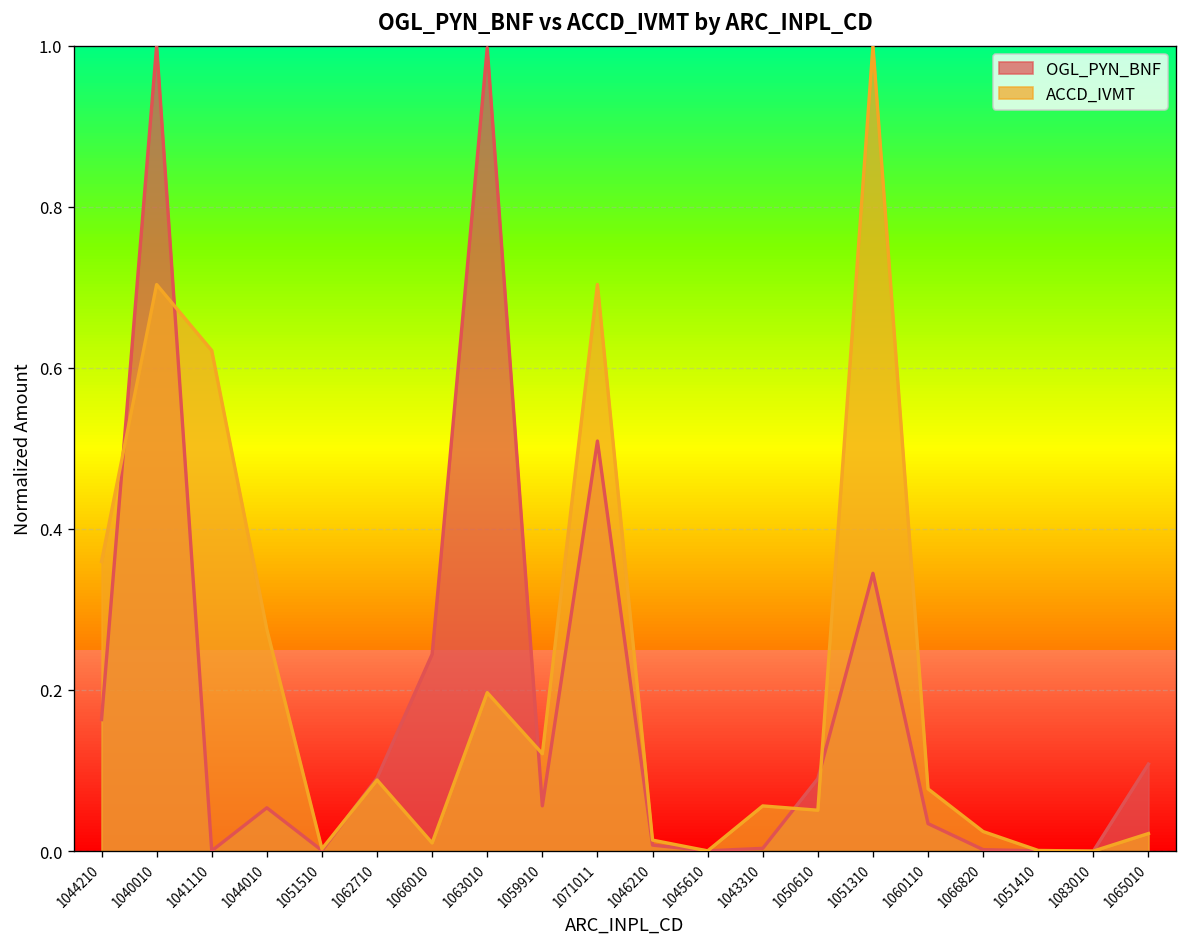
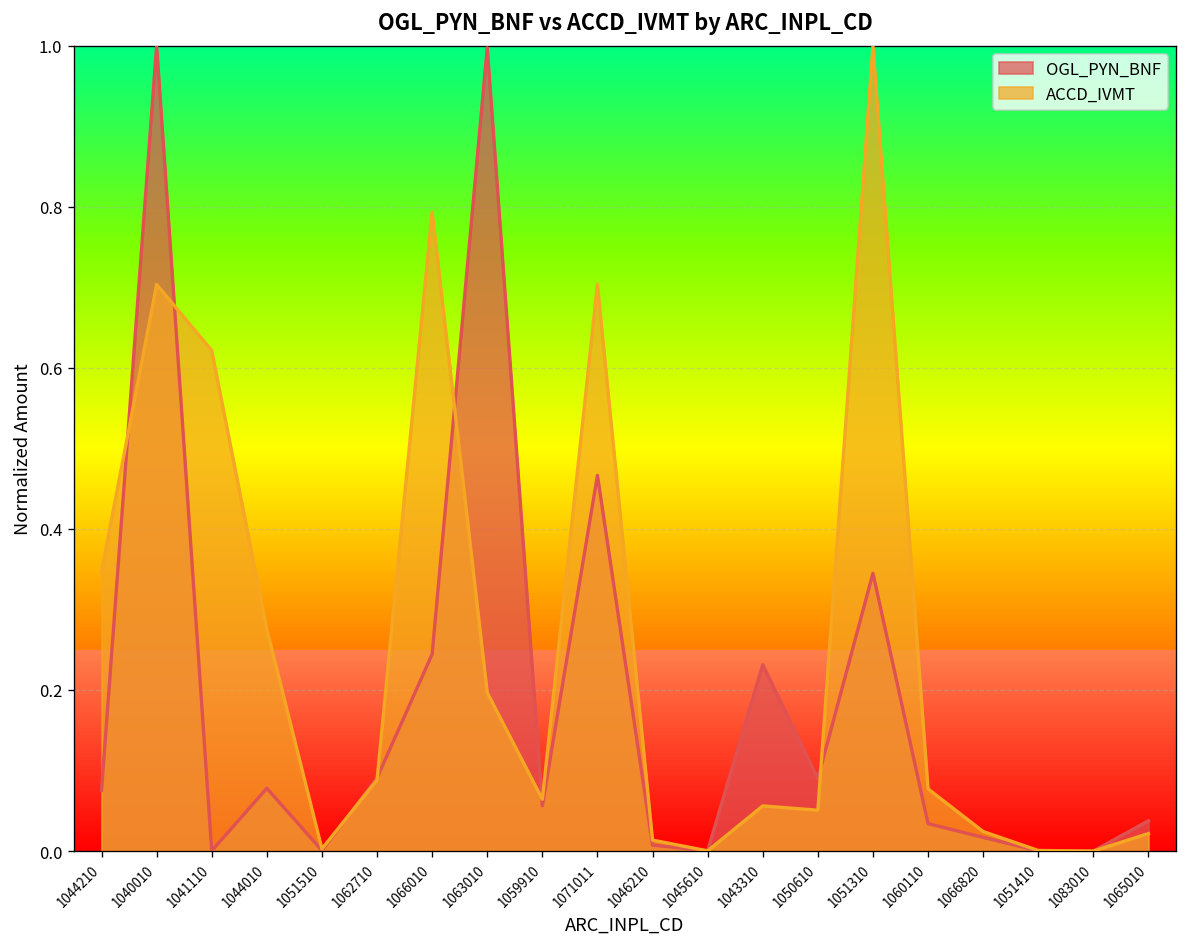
OGL_PYN_BNF, 1044210: 0.16 -> 0.08
ACCD_IVMT, 1044210: 0.36 -> 0.35
OGL_PYN_BNF, 1044010: 0.05 -> 0.08
ACCD_IVMT, 1066010: 0.01 -> 0.79
ACCD_IVMT, 1059910: 0.12 -> 0.06
OGL_PYN_BNF, 1071011: 0.51 -> 0.47
OGL_PYN_BNF, 1043310: 0.00 -> 0.23
OGL_PYN_BNF, 1066820: 0.00 -> 0.02
OGL_PYN_BNF, 1065010: 0.11 -> 0.04
